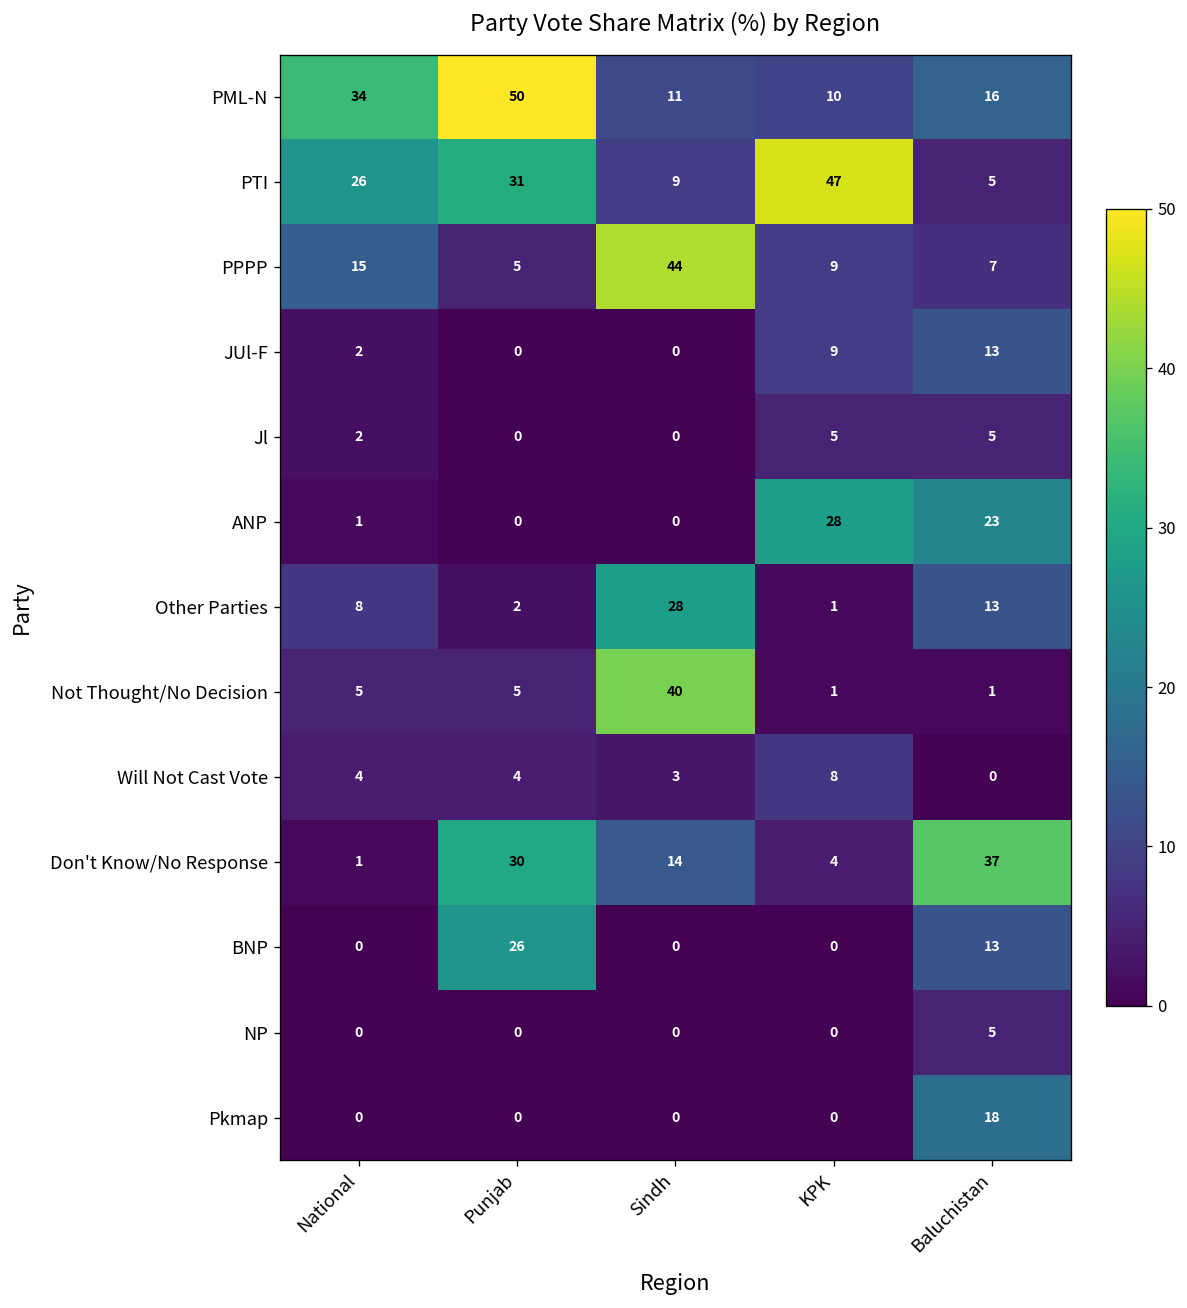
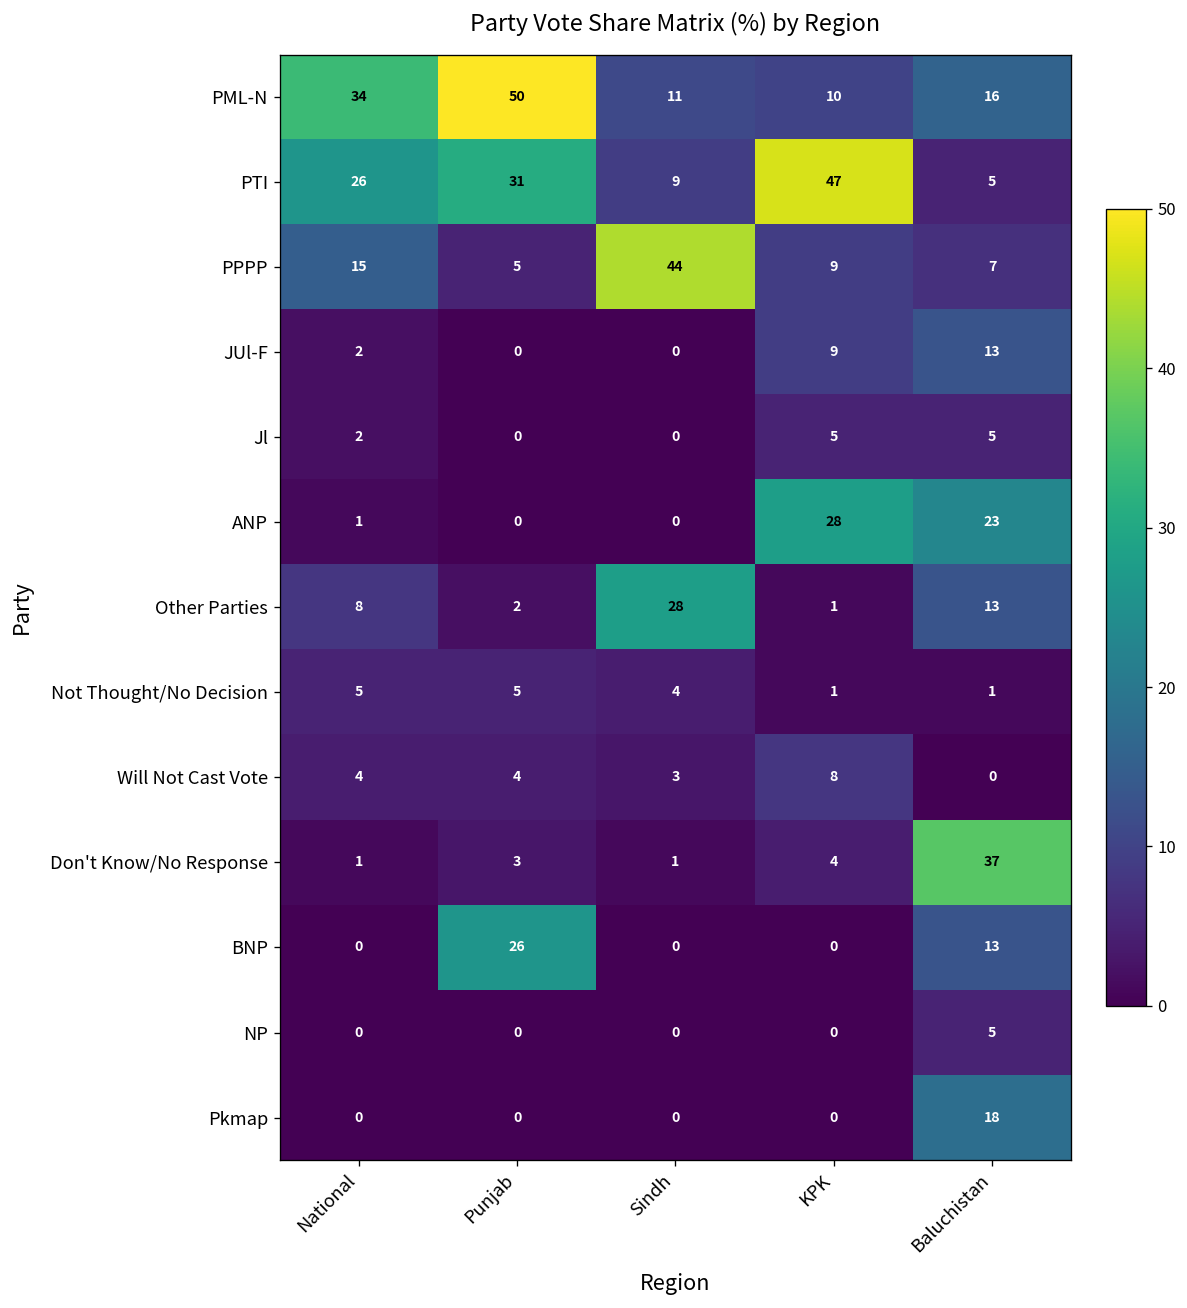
Not Thought/No Decision, Sindh: 40 -> 4
Don't Know/No Response, Punjab: 30 -> 3
Don't Know/No Response, Sindh: 14 -> 1
